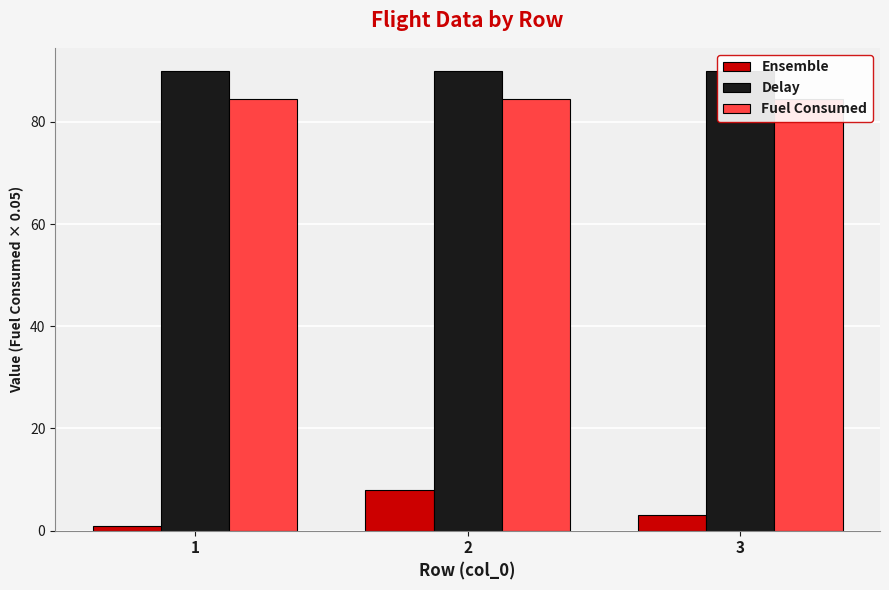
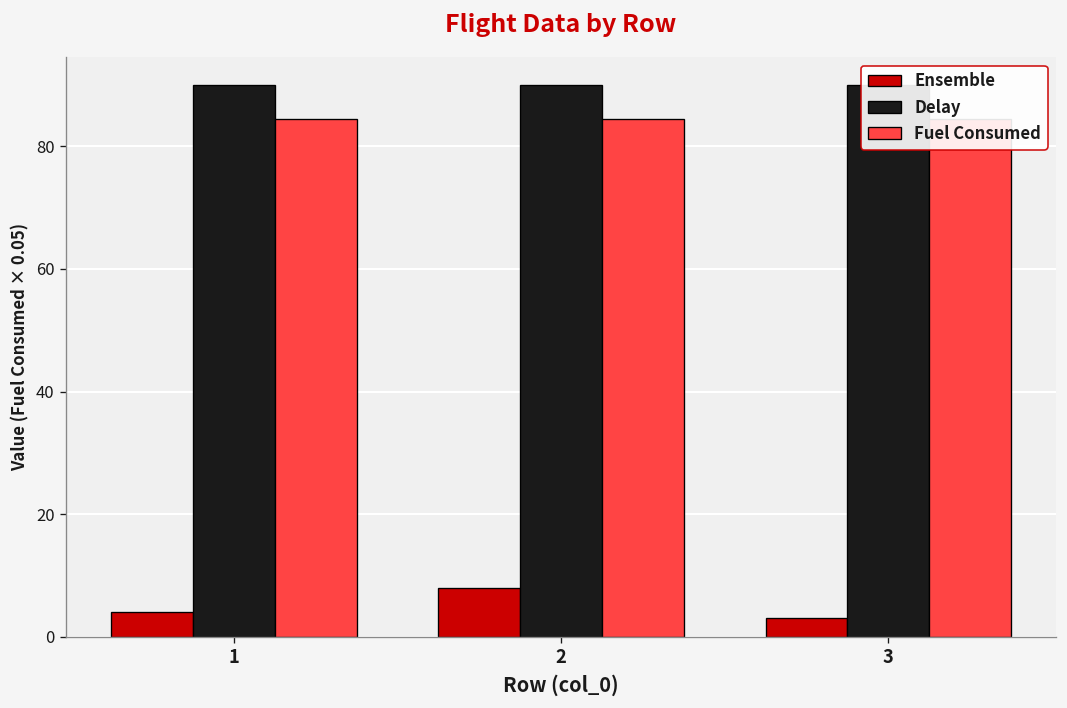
Ensemble, 1: 1 -> 4
